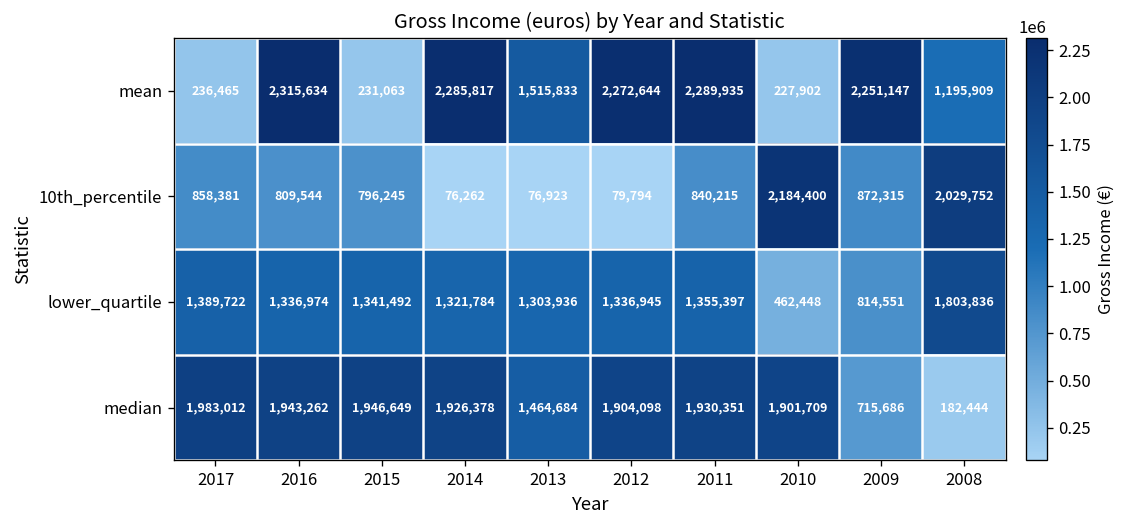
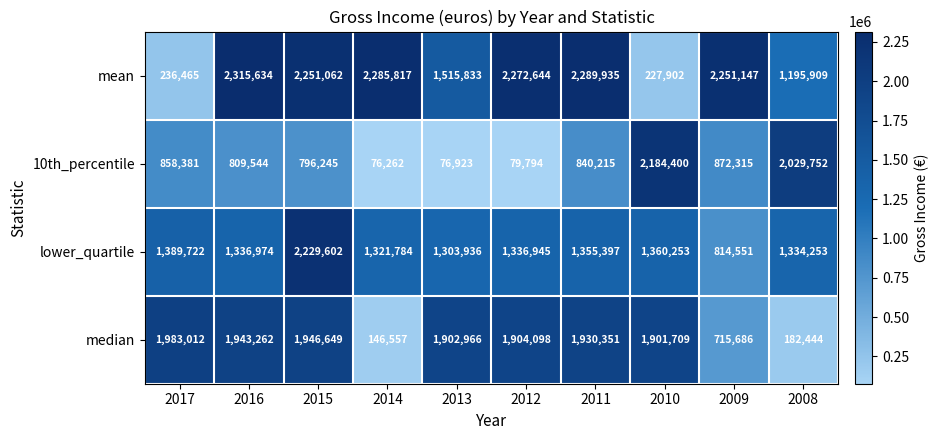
mean, 2015: 231,063 -> 2,251,062
lower_quartile, 2015: 1,341,492 -> 2,229,602
lower_quartile, 2010: 462,448 -> 1,360,253
lower_quartile, 2008: 1,803,836 -> 1,334,253
median, 2014: 1,926,378 -> 146,557
median, 2013: 1,464,684 -> 1,902,966
